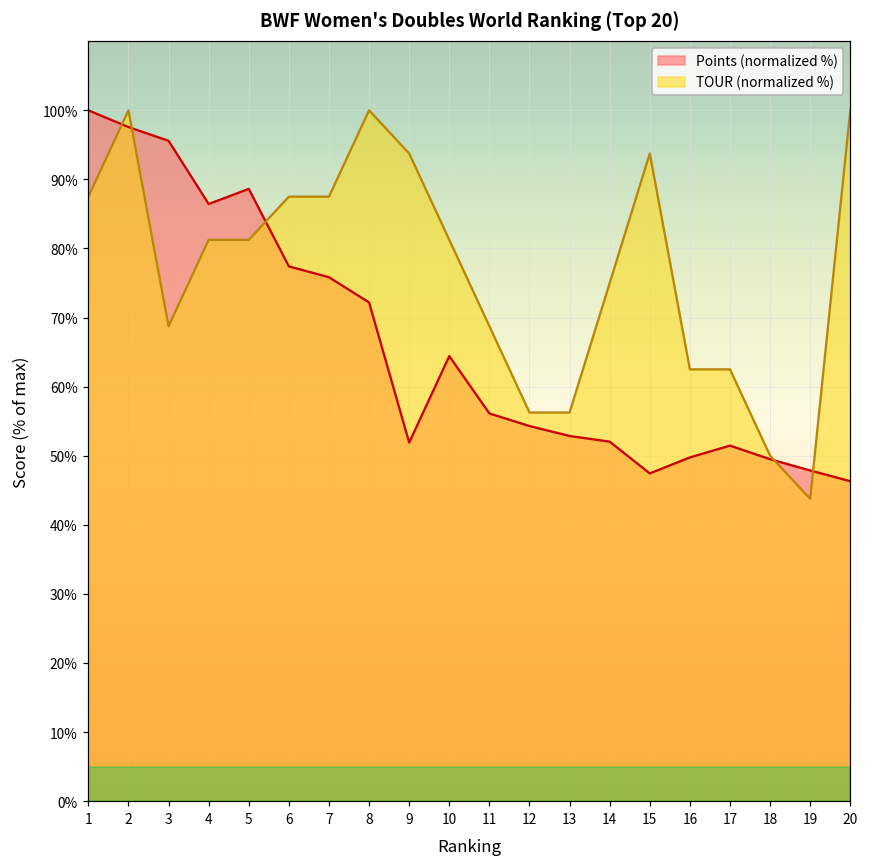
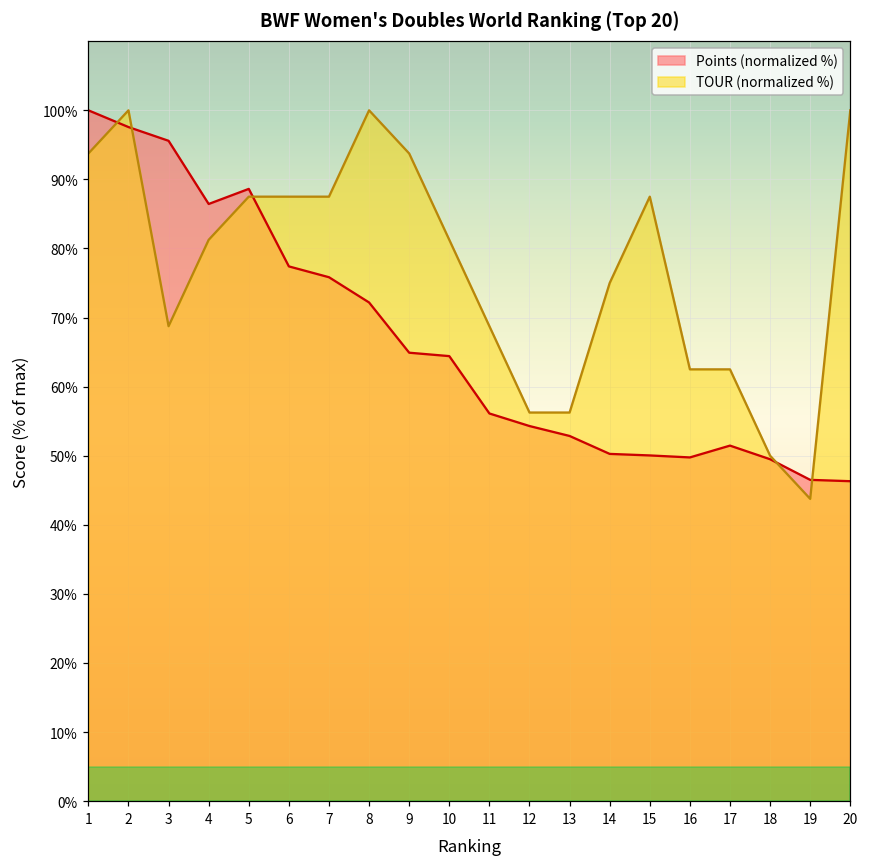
TOUR (normalized %), 1: 88% -> 94%
TOUR (normalized %), 5: 81% -> 88%
Points (normalized %), 9: 52% -> 65%
Points (normalized %), 14: 52% -> 50%
Points (normalized %), 15: 47% -> 50%
TOUR (normalized %), 15: 94% -> 88%
Points (normalized %), 19: 48% -> 47%
